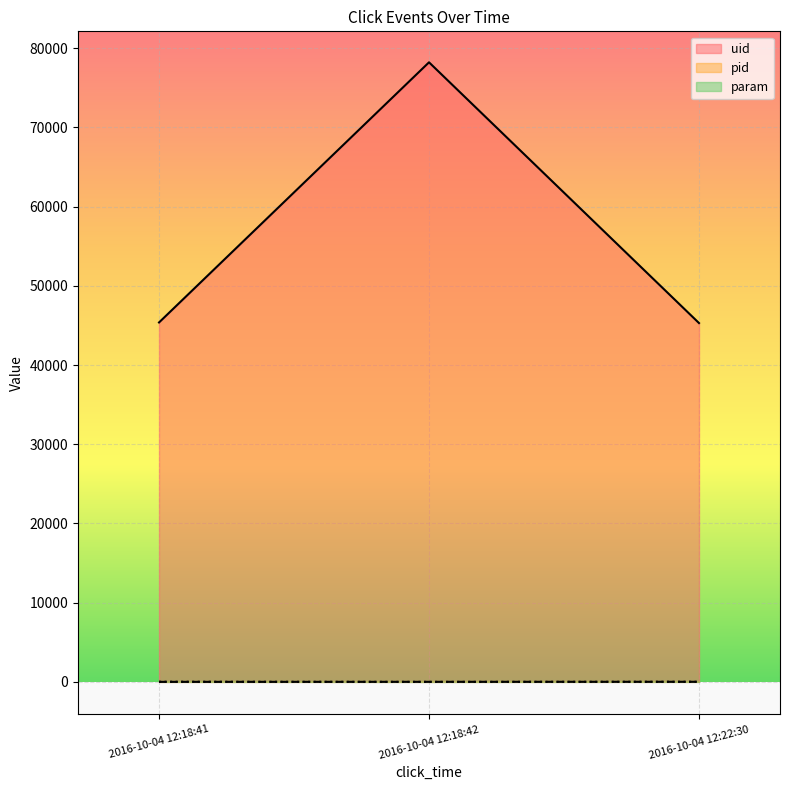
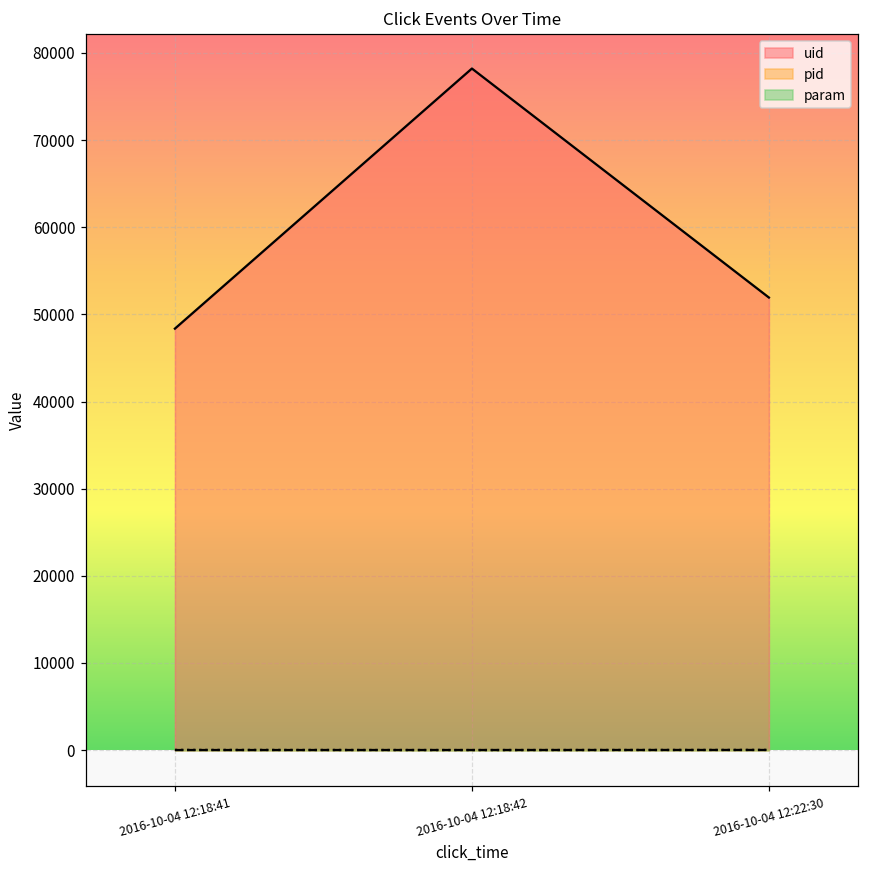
uid, 2016-10-04 12:18:41: 45000 -> 48000
uid, 2016-10-04 12:22:30: 45000 -> 52000
